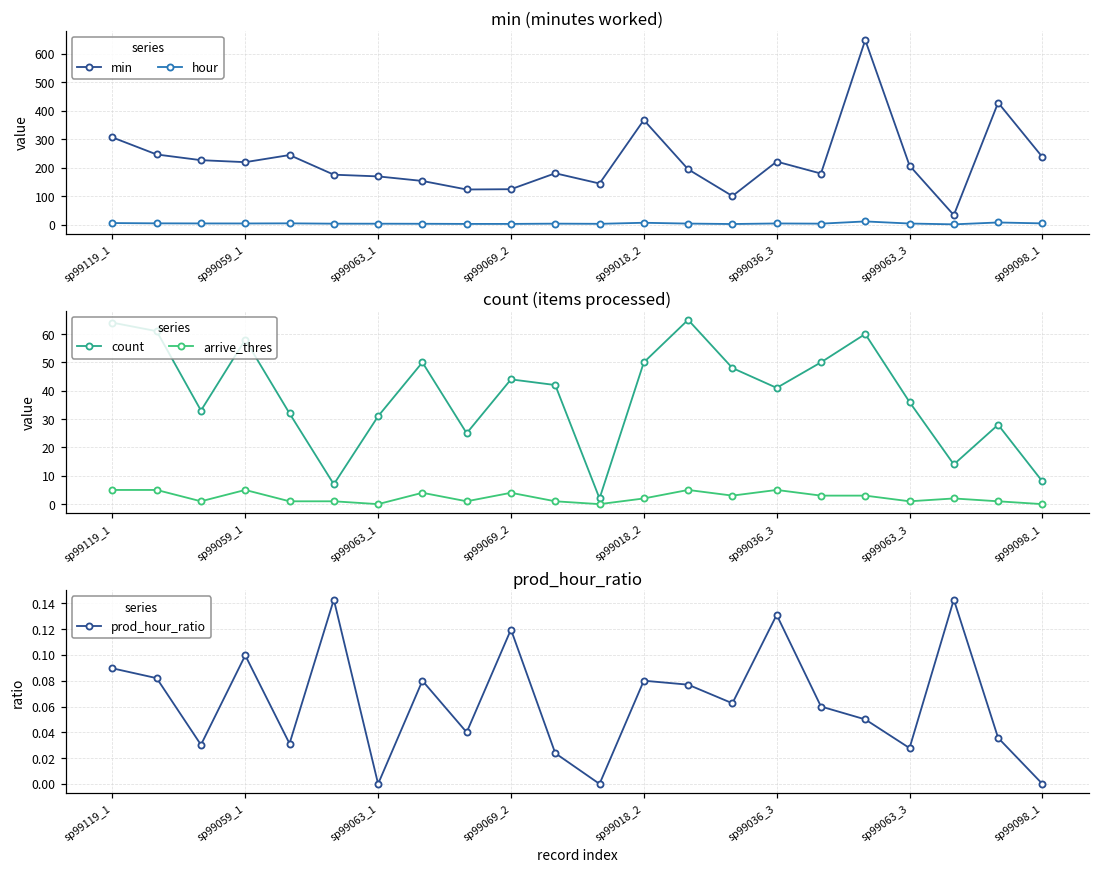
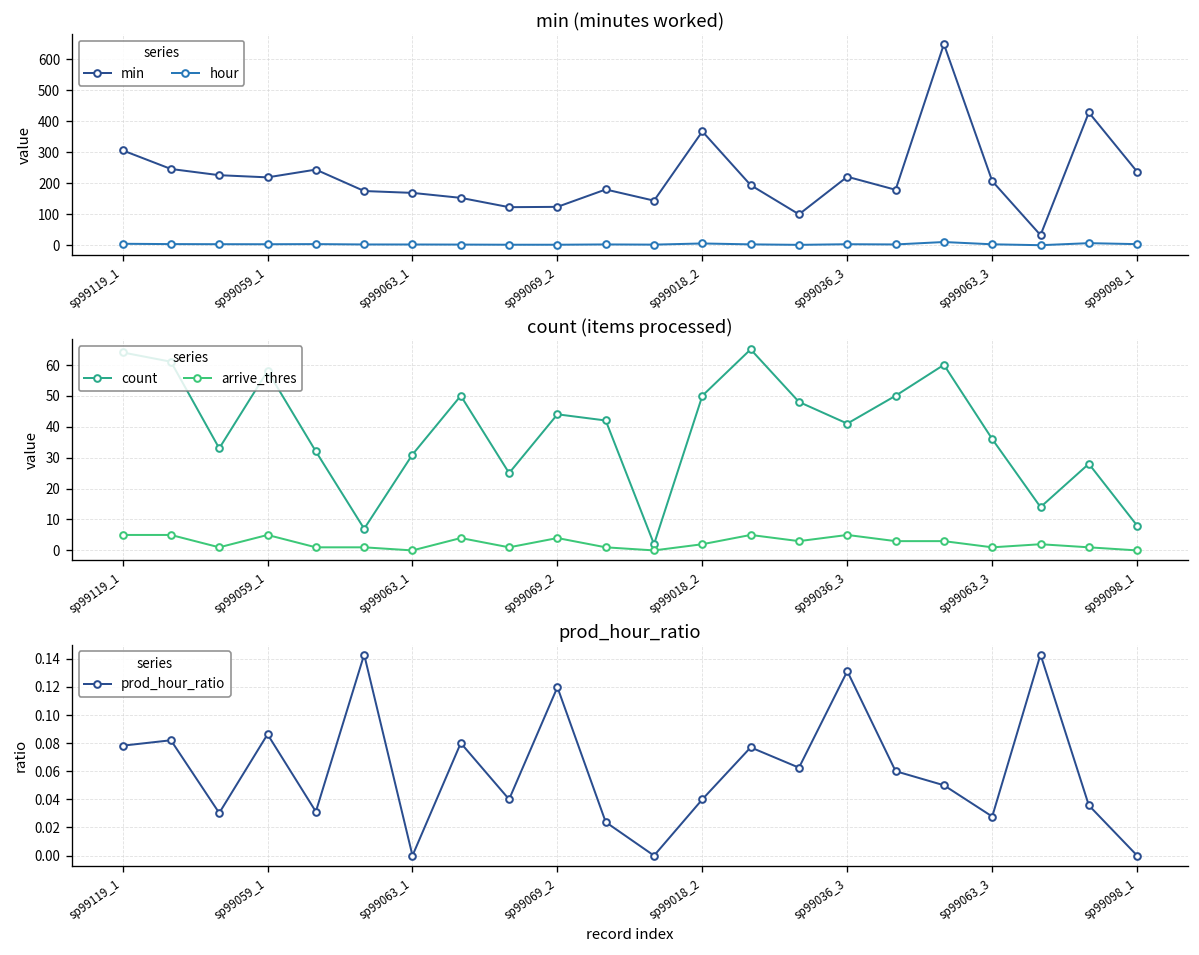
prod_hour_ratio, sp99119_1: 0.090 -> 0.078
prod_hour_ratio, sp99059_1: 0.100 -> 0.086
prod_hour_ratio, sp99018_2: 0.08 -> 0.04
